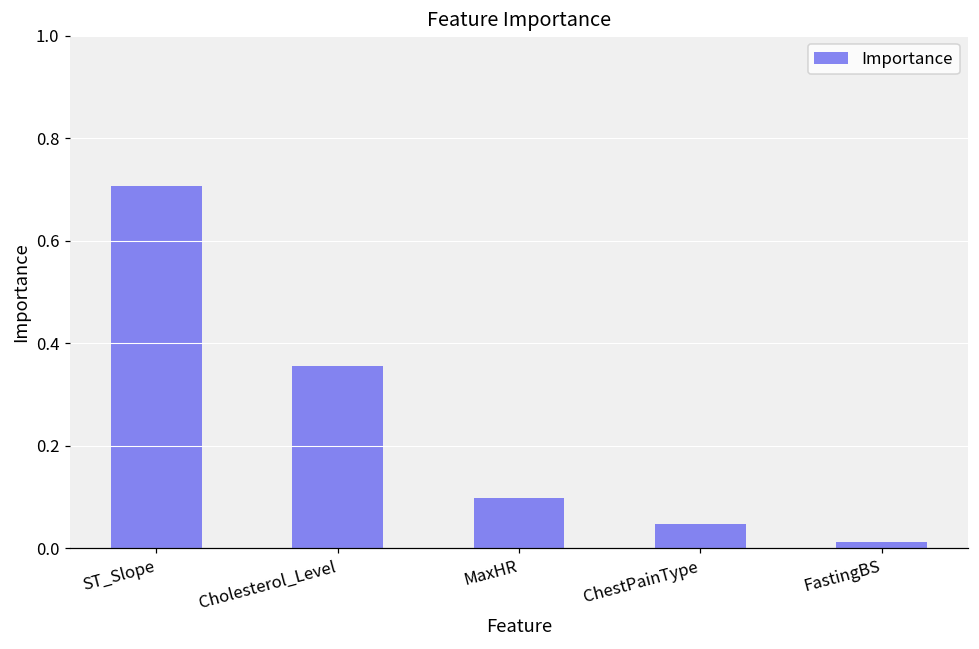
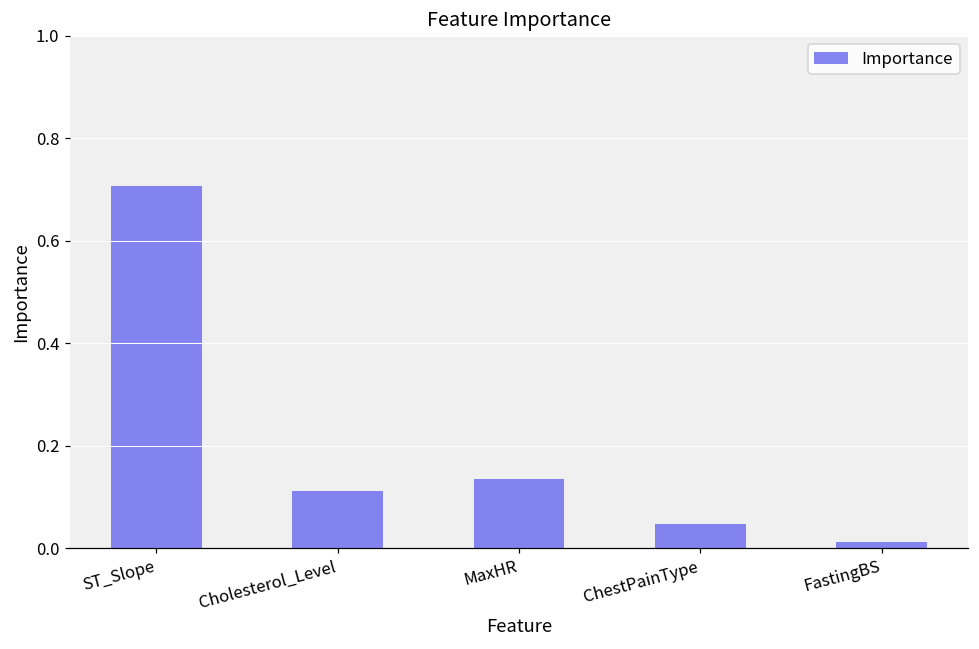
Cholesterol_Level: 0.36 -> 0.11
MaxHR: 0.10 -> 0.13
